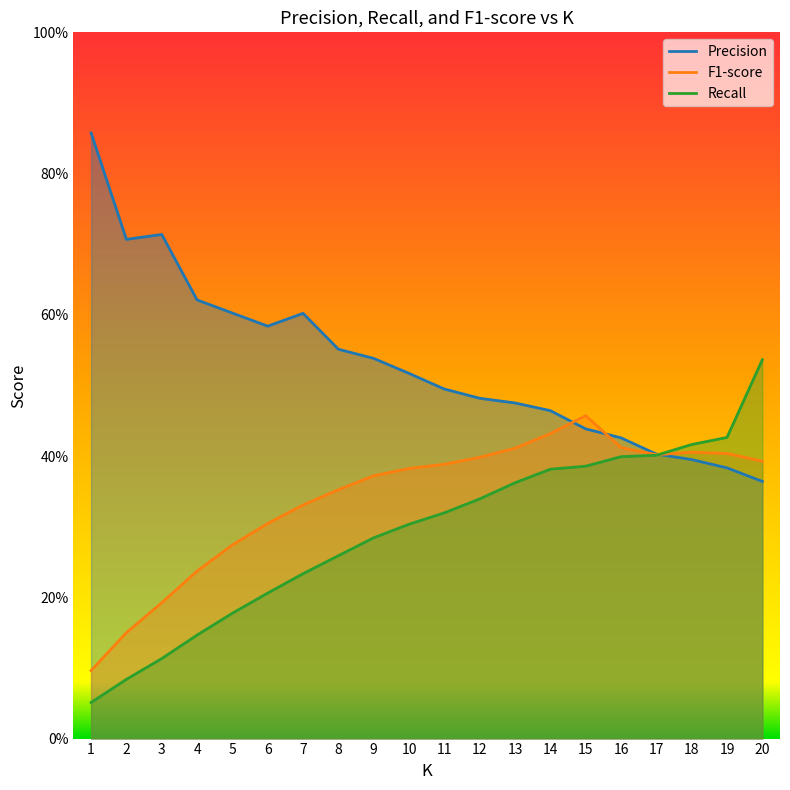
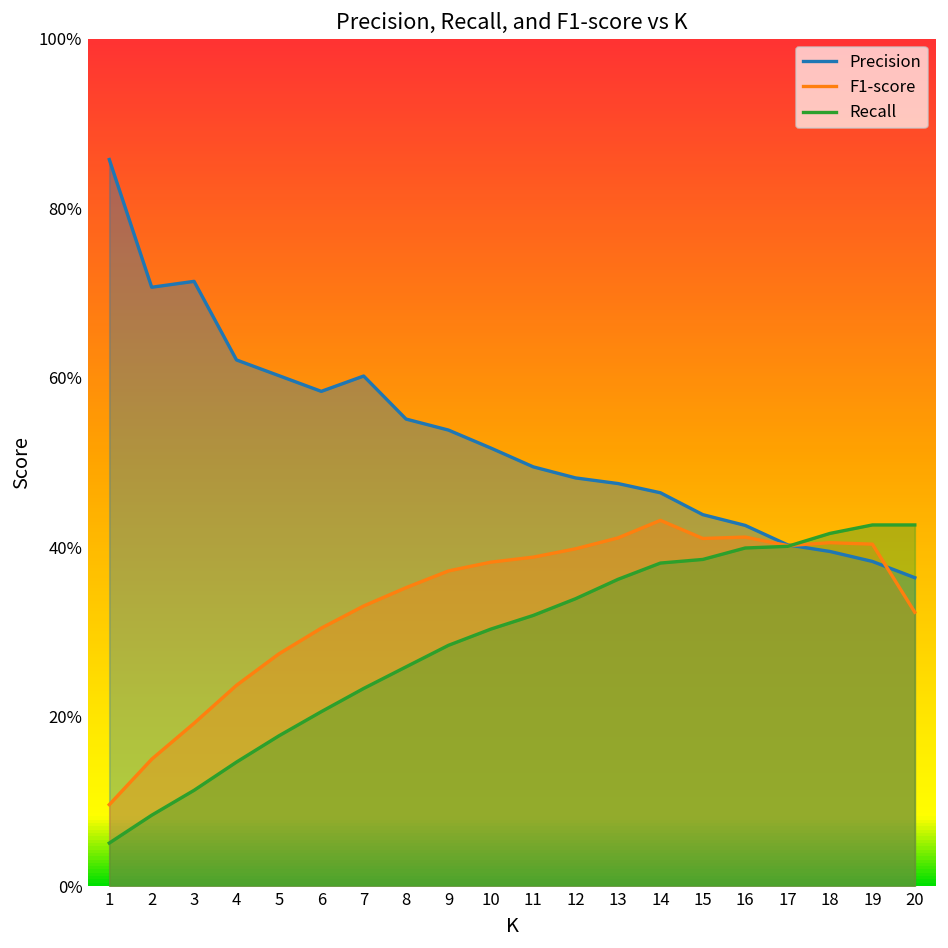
F1-score, 15: 46% -> 41%
F1-score, 20: 39% -> 32%
Recall, 20: 54% -> 43%
